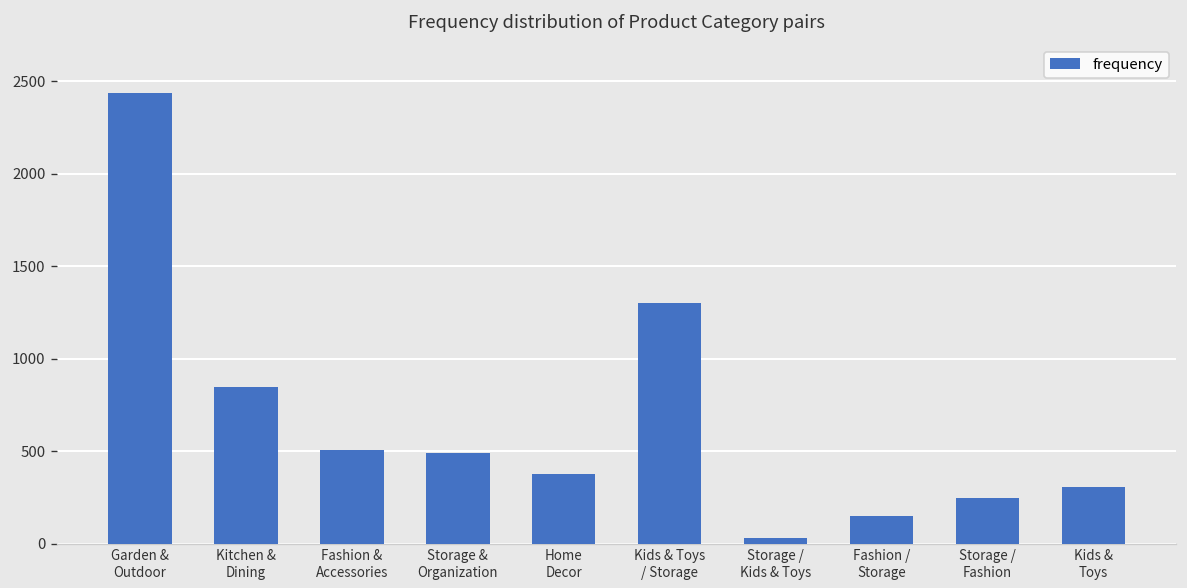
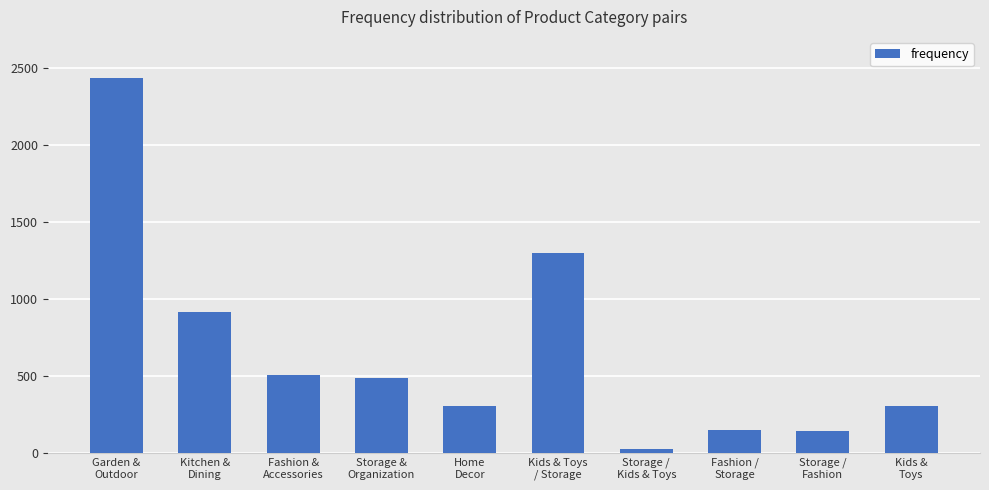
Kitchen & Dining: 850 -> 920
Home Decor: 380 -> 300
Storage / Fashion: 250 -> 150
